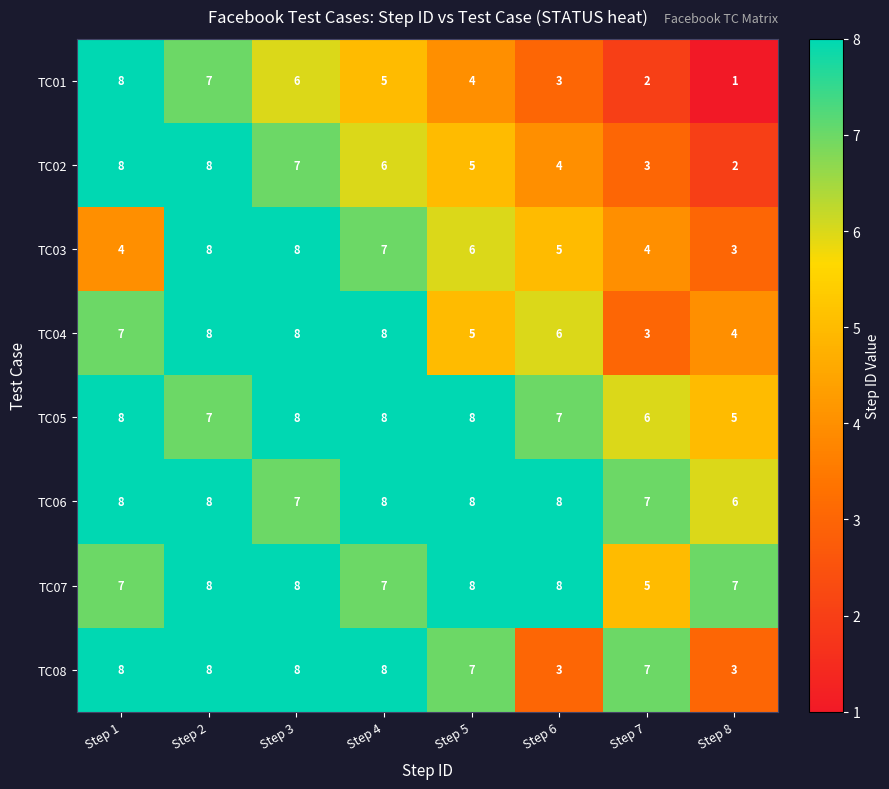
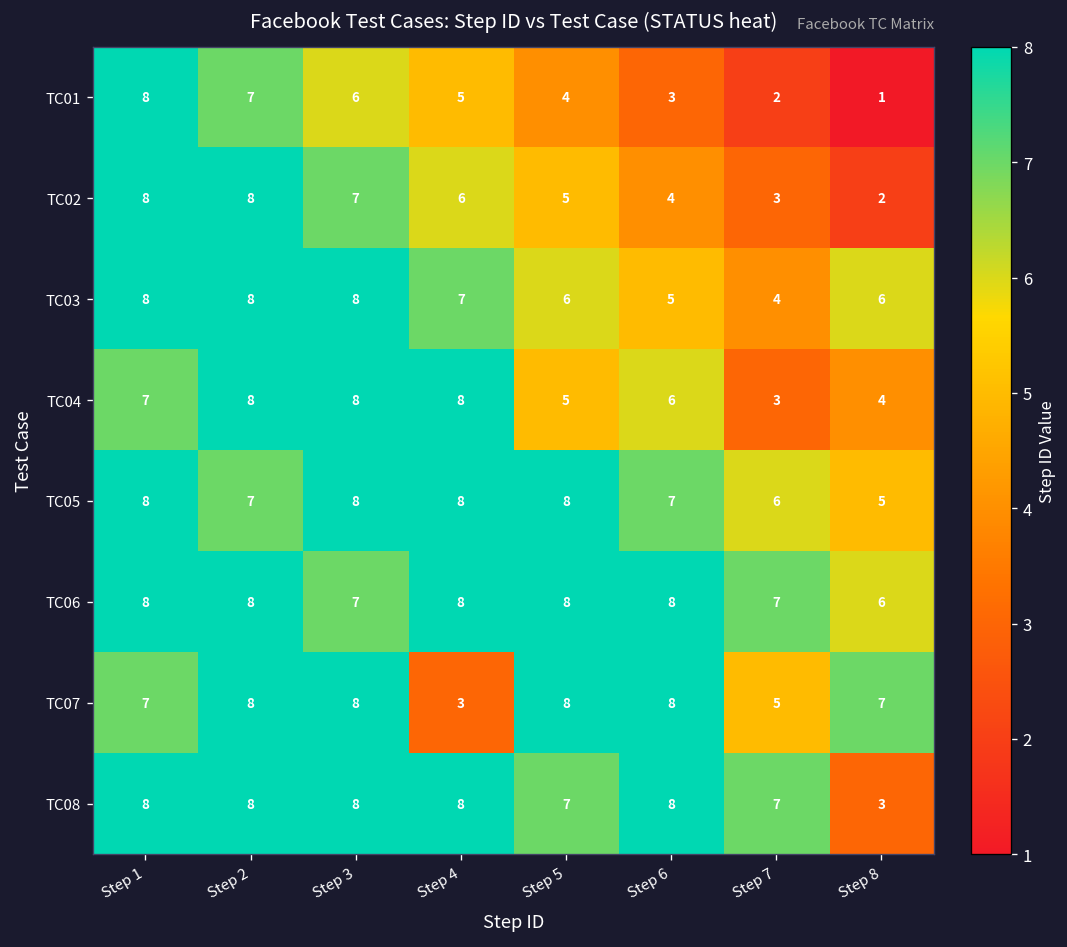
TC03, Step 1: 4 -> 8
TC03, Step 8: 3 -> 6
TC07, Step 4: 7 -> 3
TC08, Step 6: 3 -> 8
